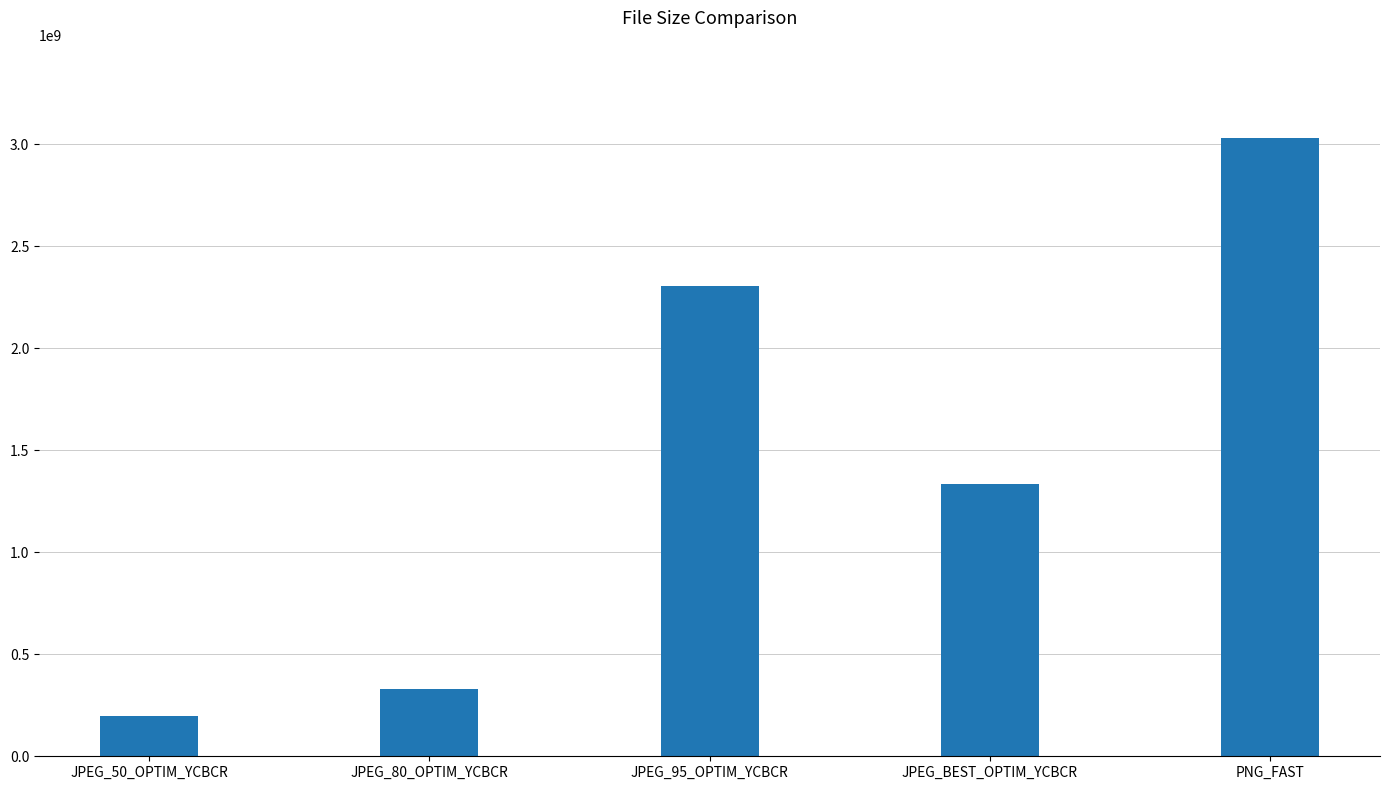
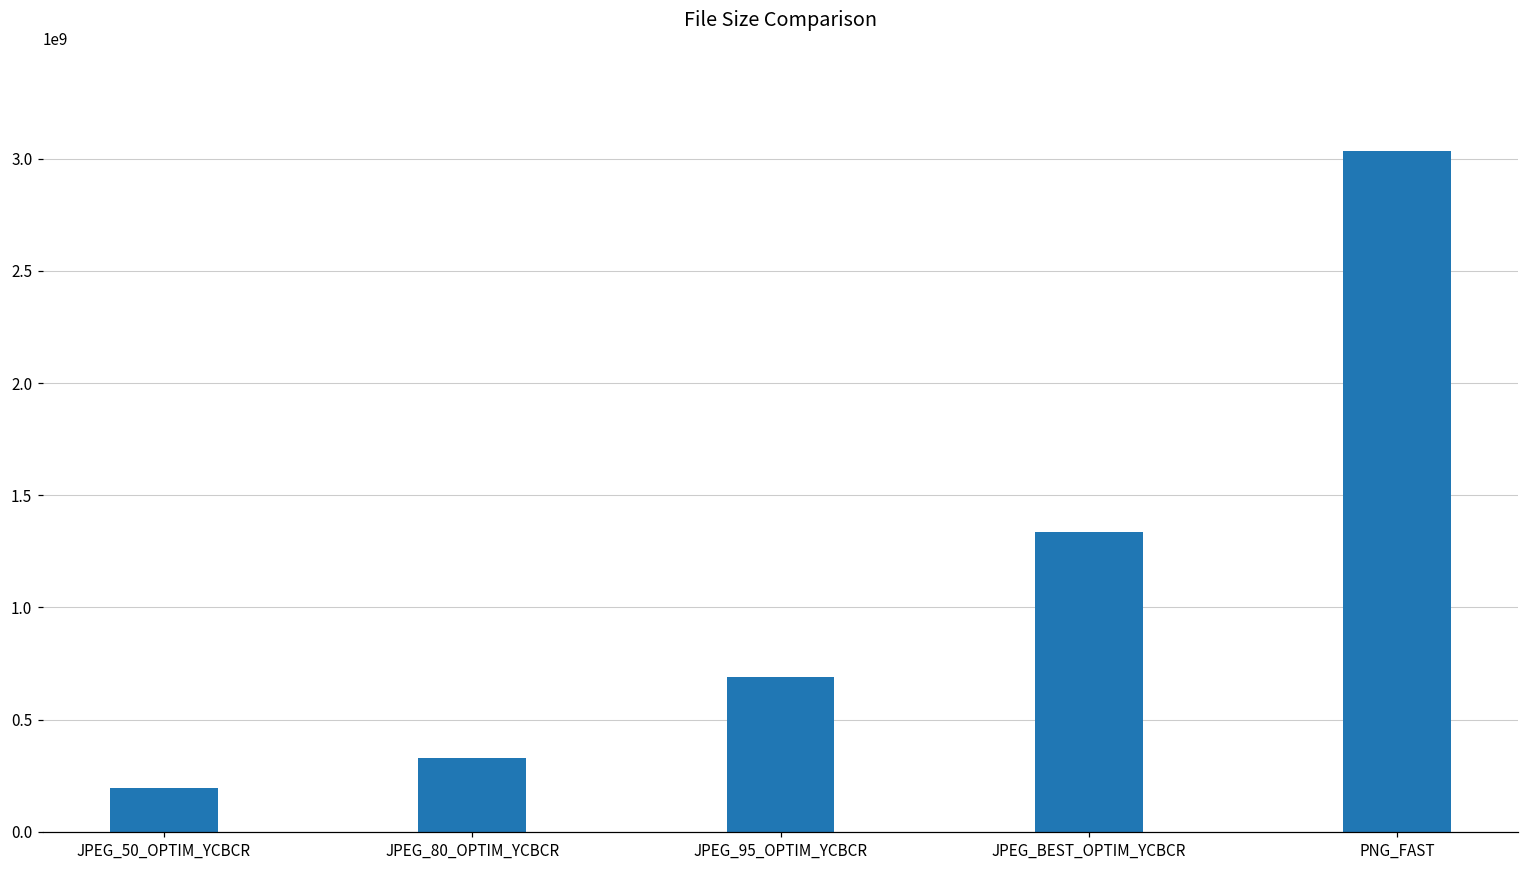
JPEG_95_OPTIM_YCBCR: 2310000000 -> 690000000
